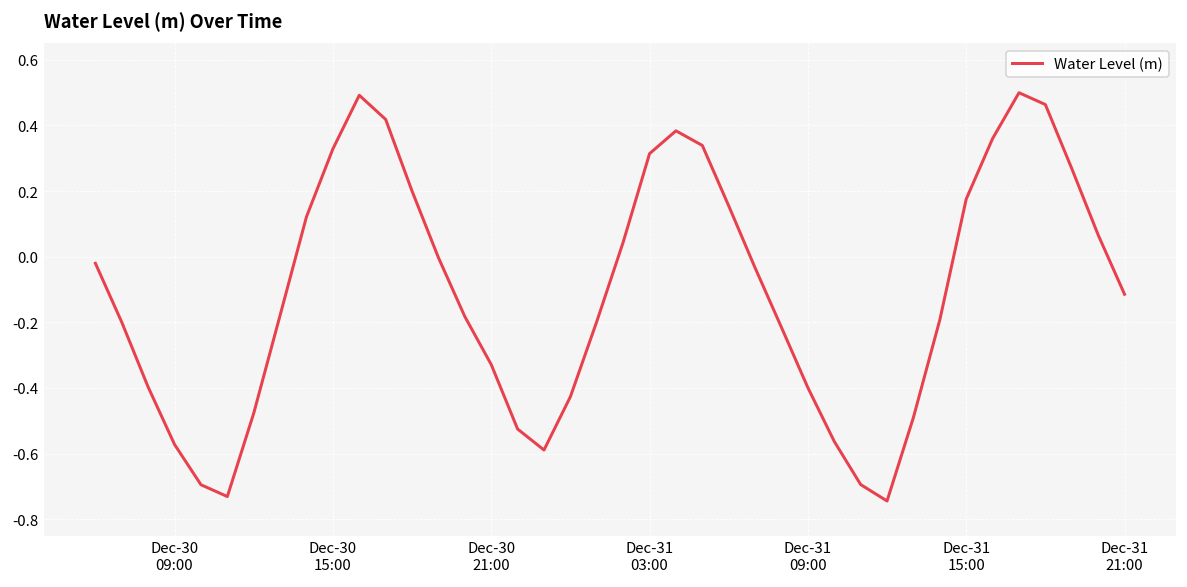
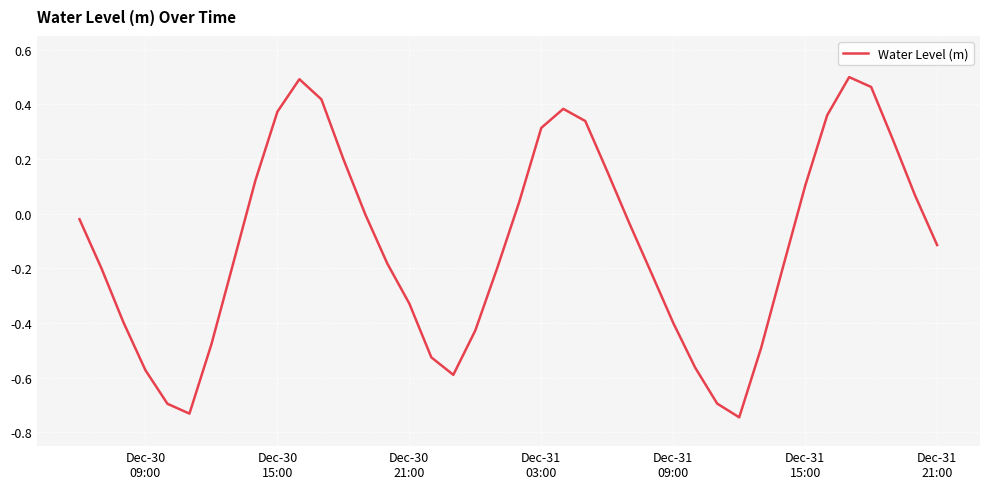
Dec-30 15:00: 0.33 -> 0.37
Dec-31 15:00: 0.18 -> 0.10
